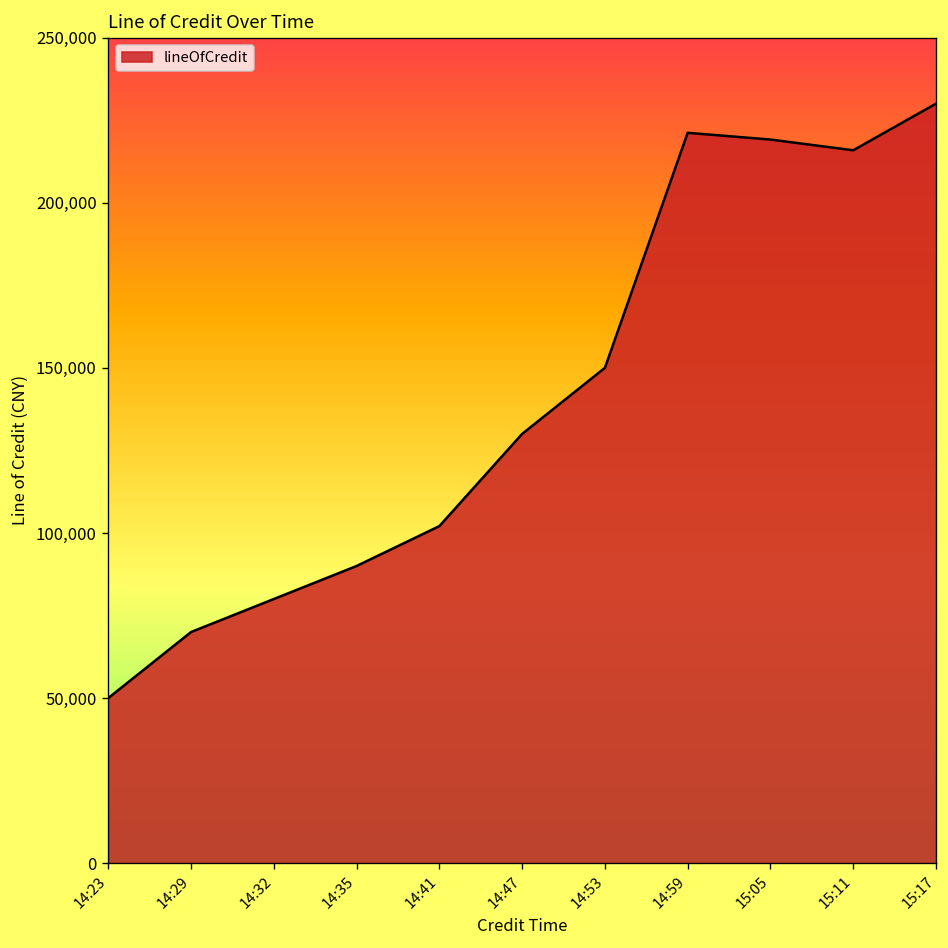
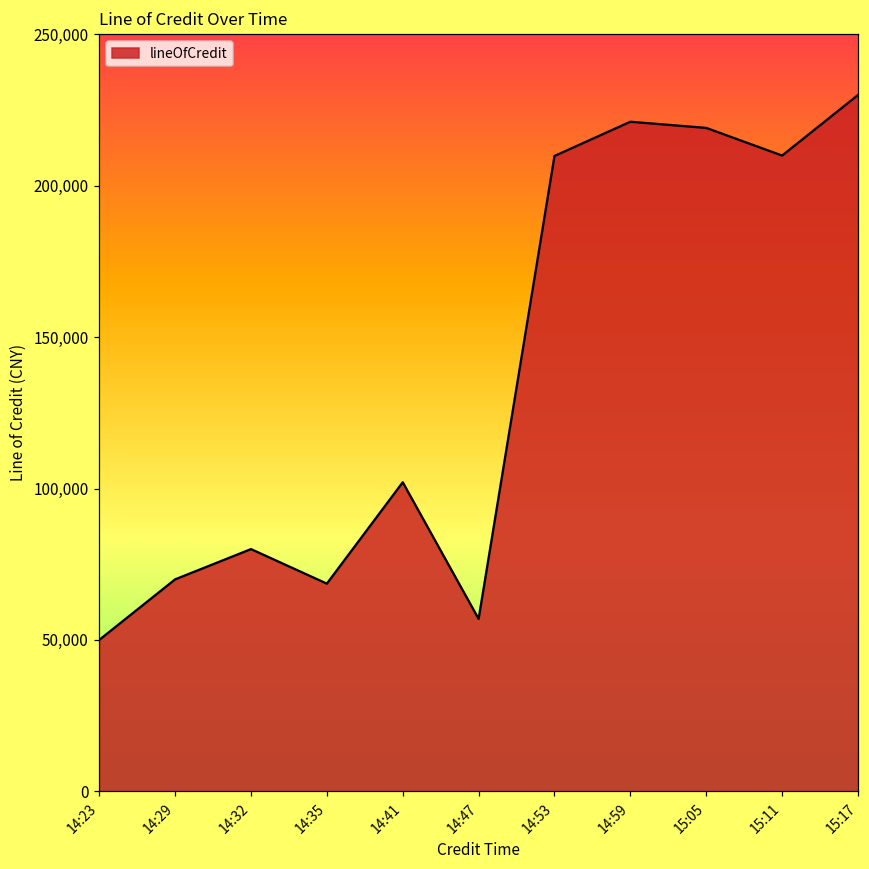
14:35: 90,000 -> 69,000
14:47: 130,000 -> 57,000
14:53: 150,000 -> 210,000
15:11: 216,000 -> 210,000
